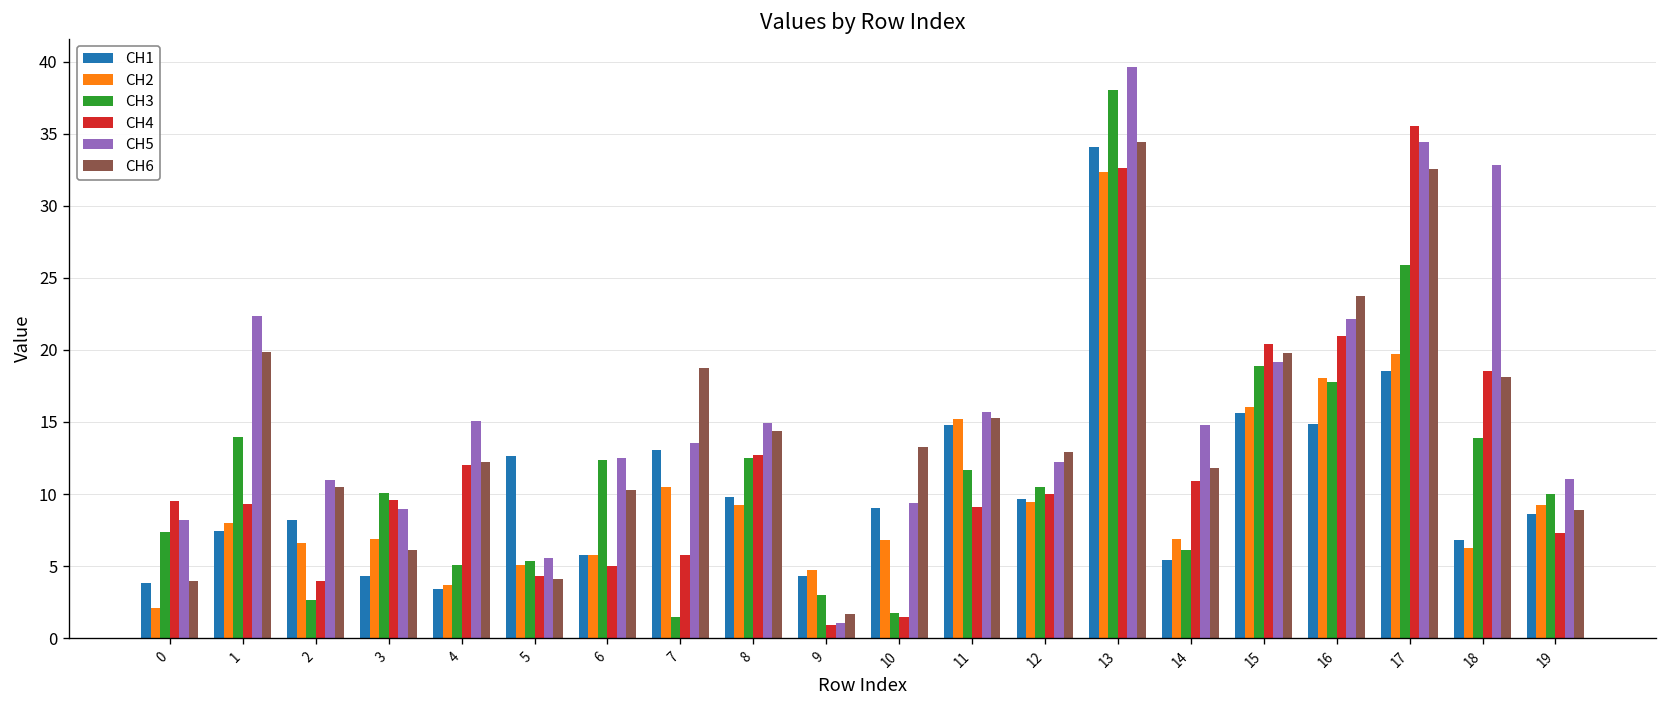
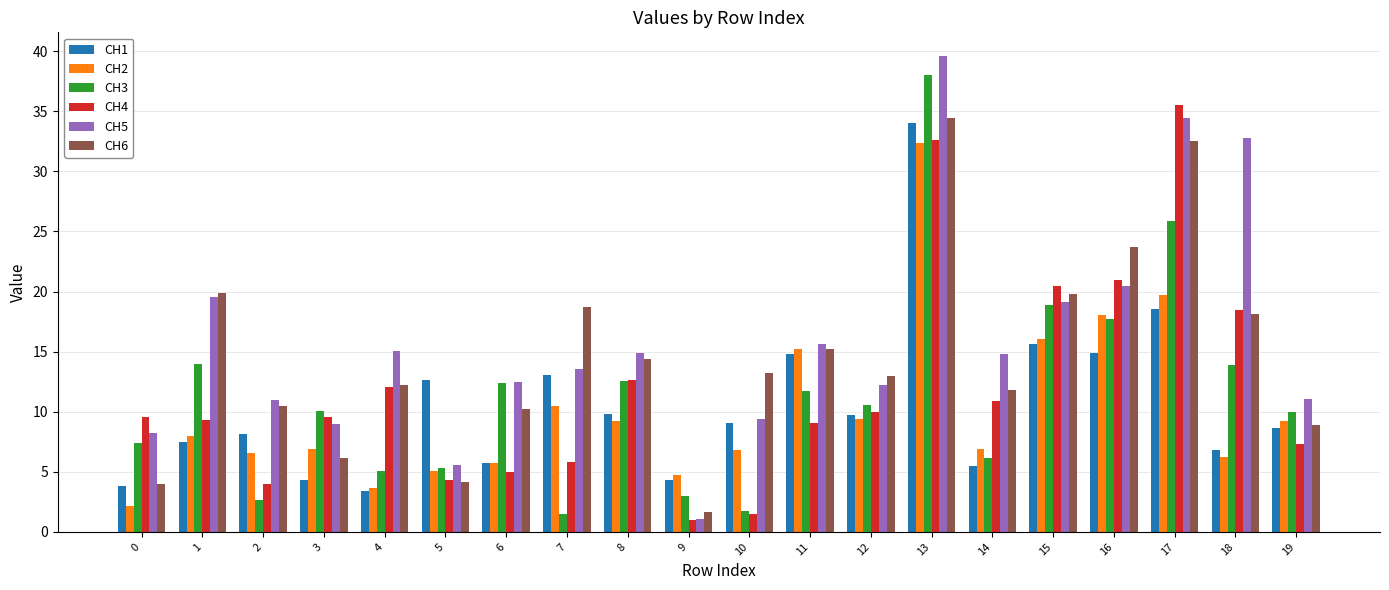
CH5, 1: 22.4 -> 19.6
CH5, 16: 22.1 -> 20.5
